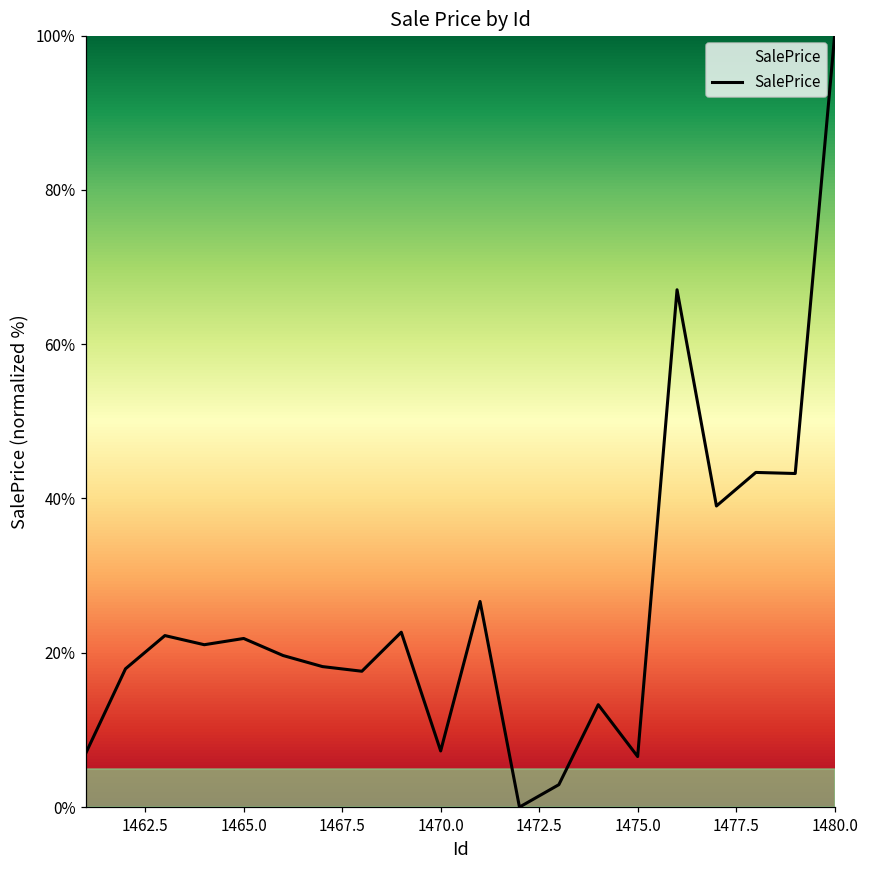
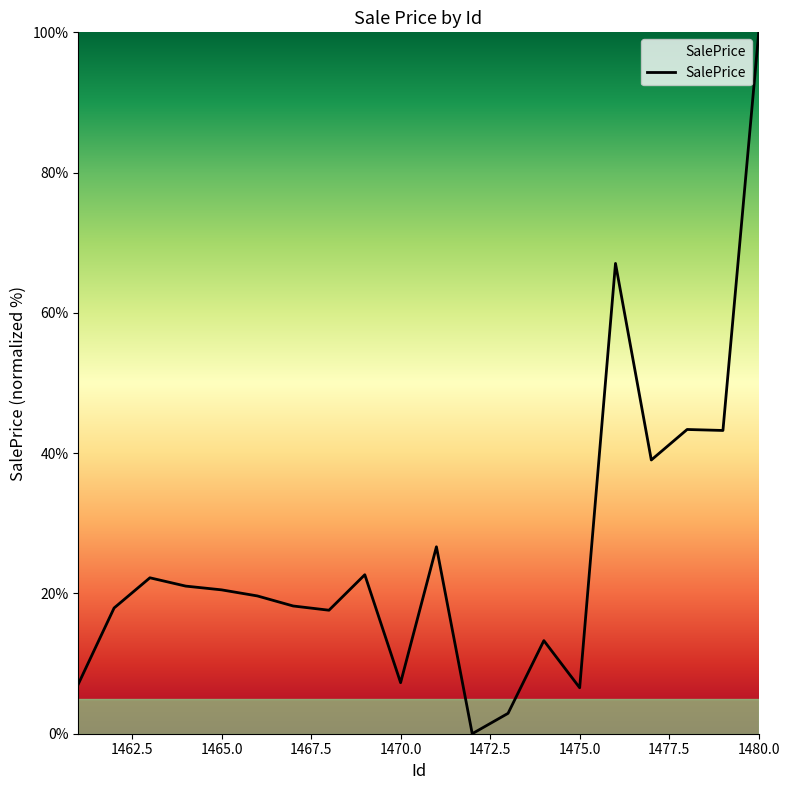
1465.0: 22% -> 21%
